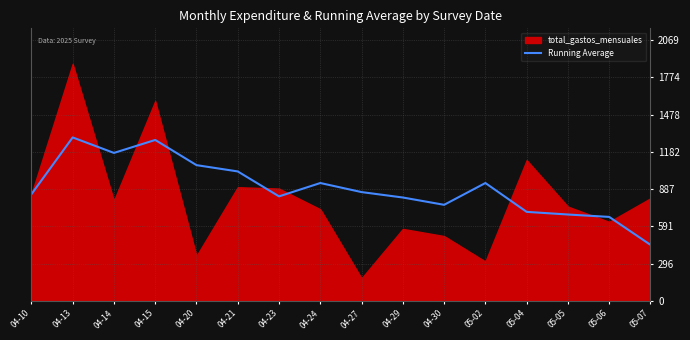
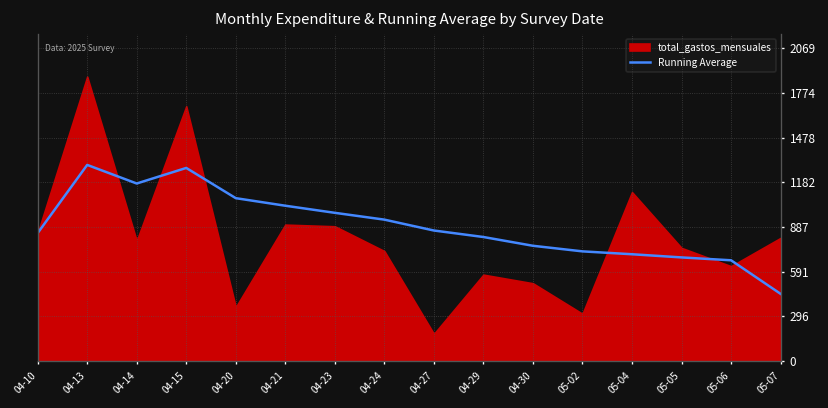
total_gastos_mensuales, 04-15: 1590 -> 1690
Running Average, 04-23: 830 -> 980
Running Average, 05-02: 940 -> 730
